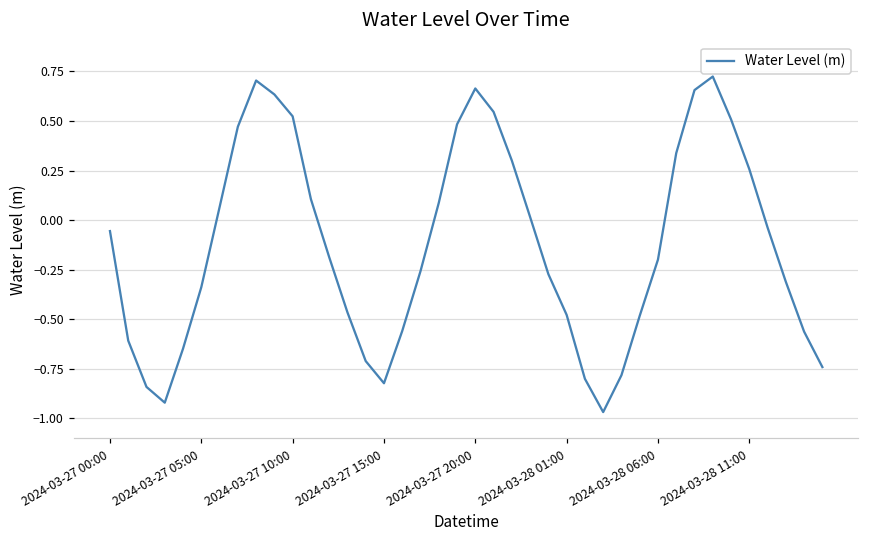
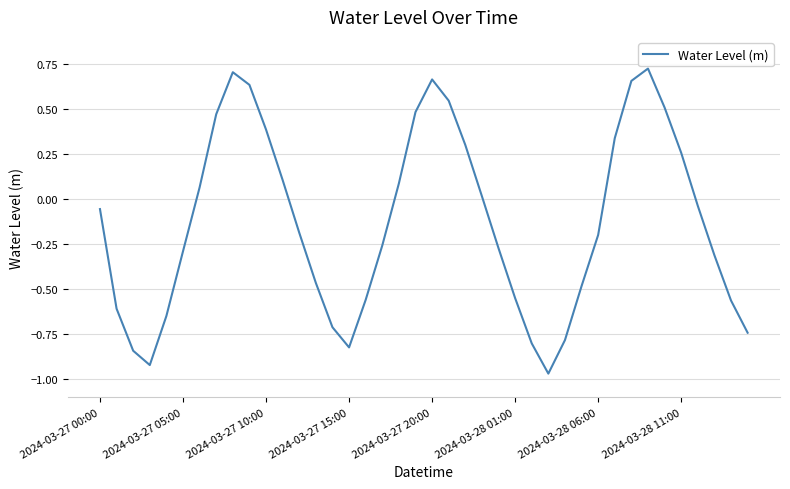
2024-03-27 05:00: -0.34 -> -0.29
2024-03-27 10:00: 0.52 -> 0.39
2024-03-28 01:00: -0.48 -> -0.55
